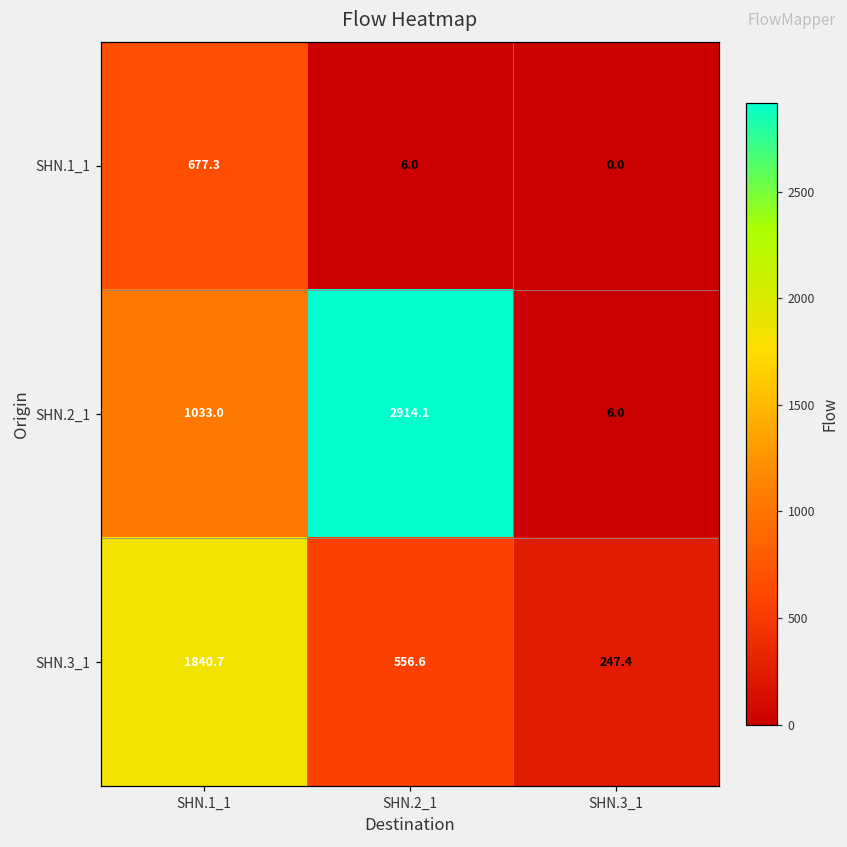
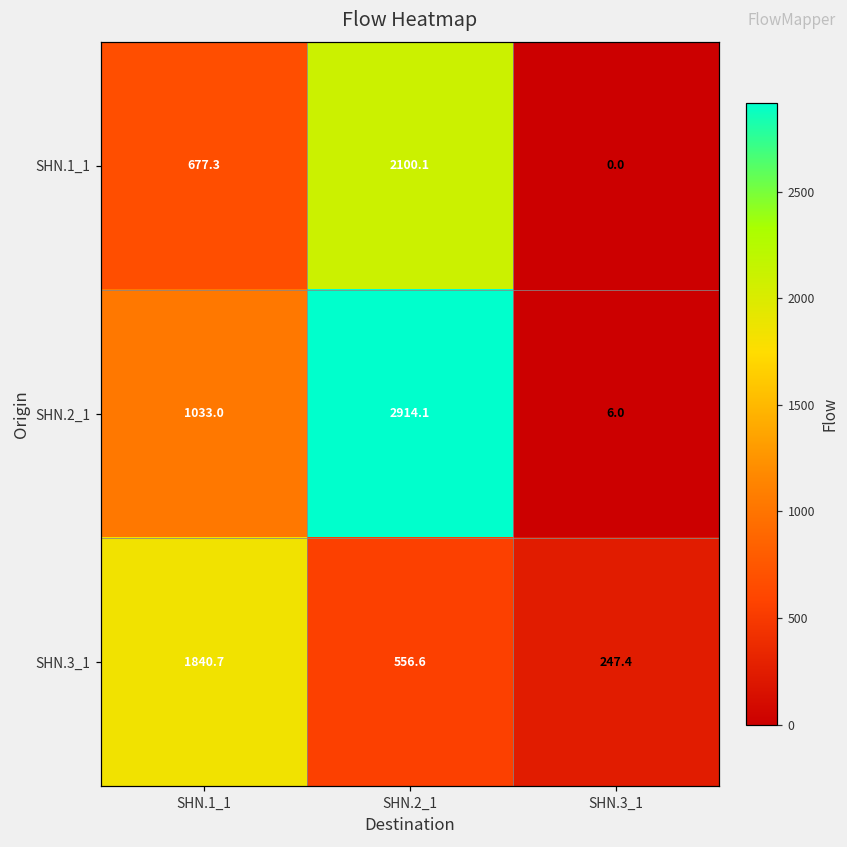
SHN.1_1, SHN.2_1: 6.0 -> 2100.1
